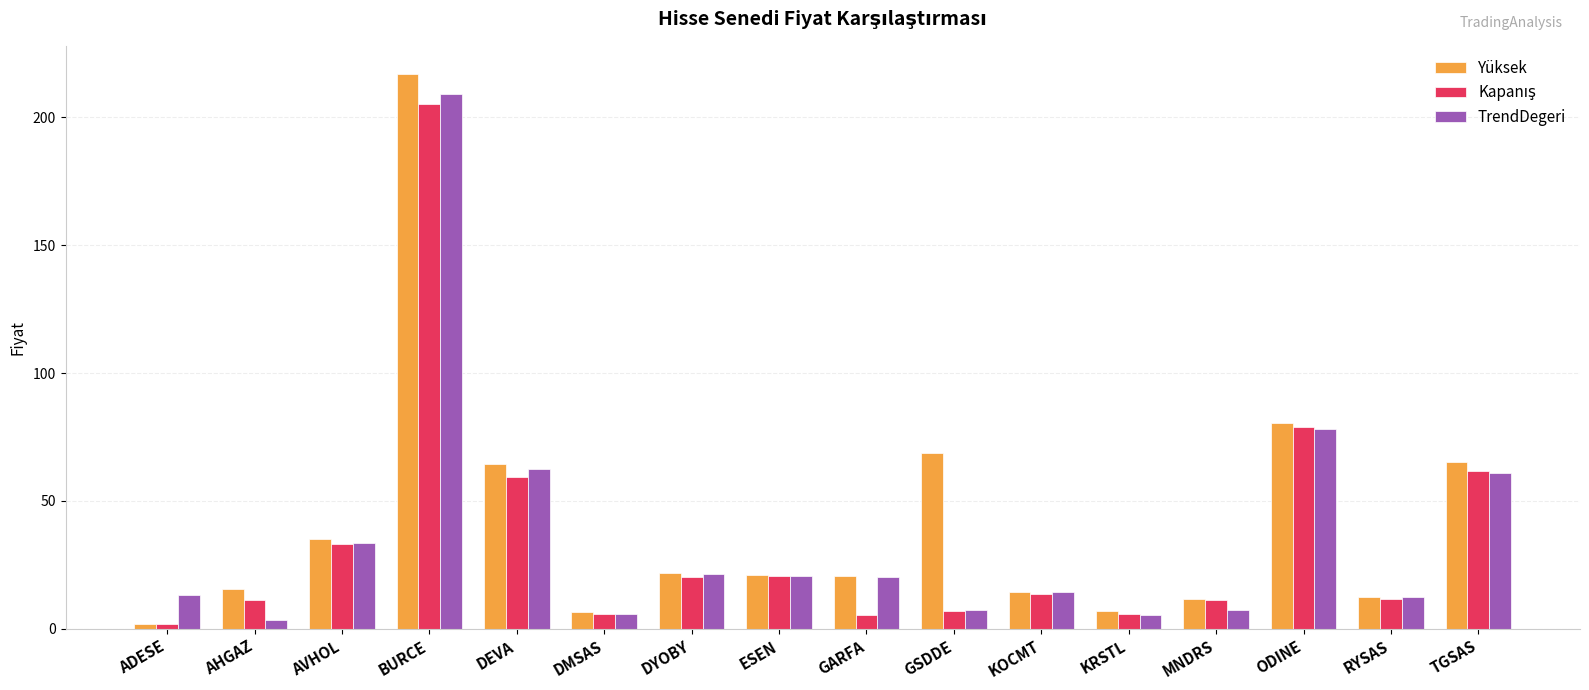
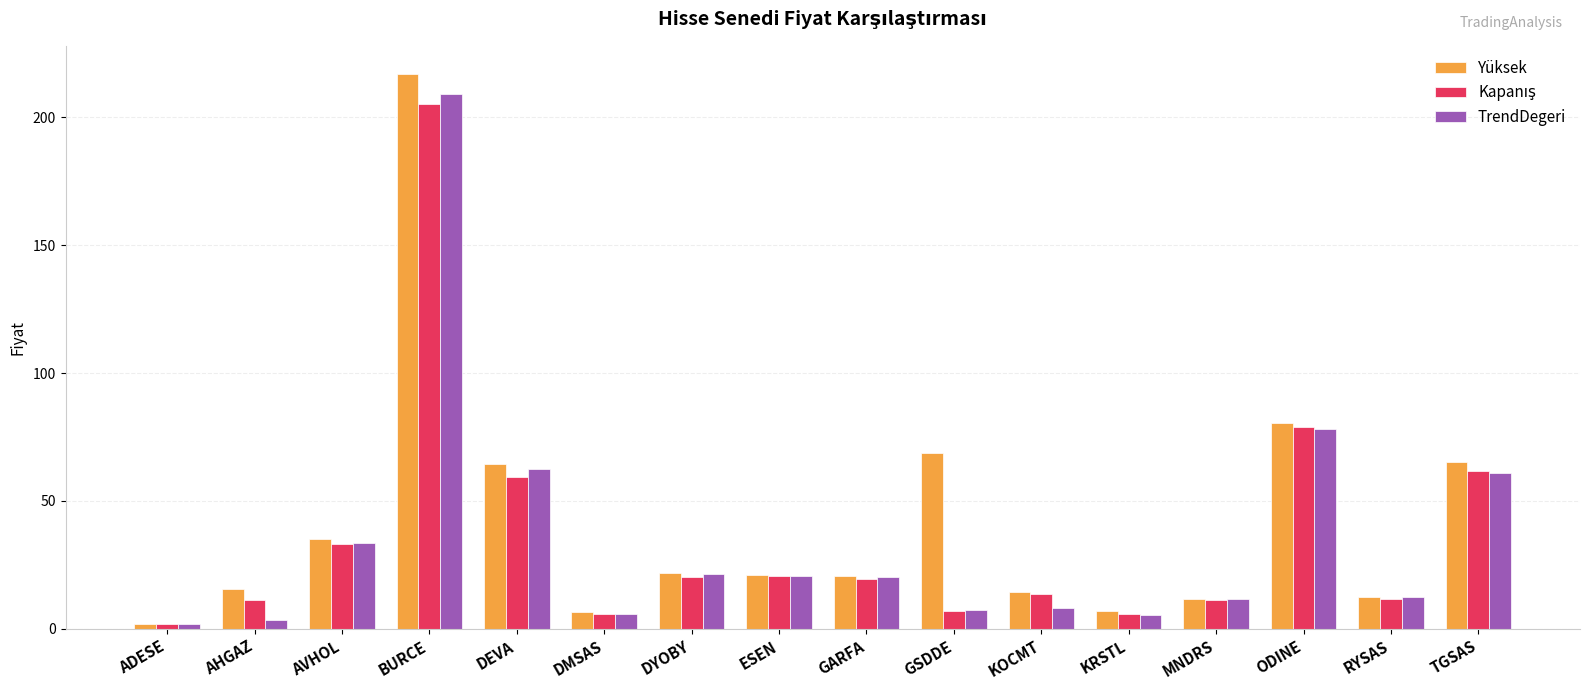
TrendDegeri, ADESE: 13 -> 2
Kapanış, GARFA: 6 -> 20
TrendDegeri, KOCMT: 14 -> 8
TrendDegeri, MNDRS: 7 -> 12
